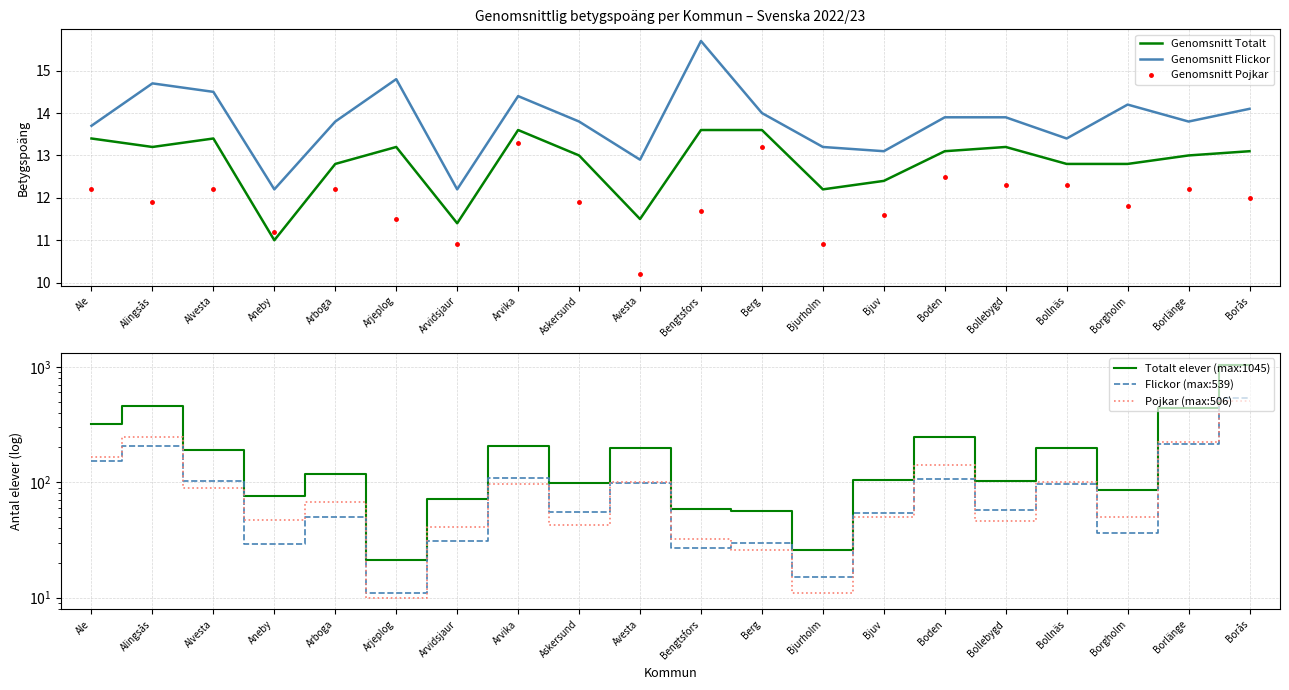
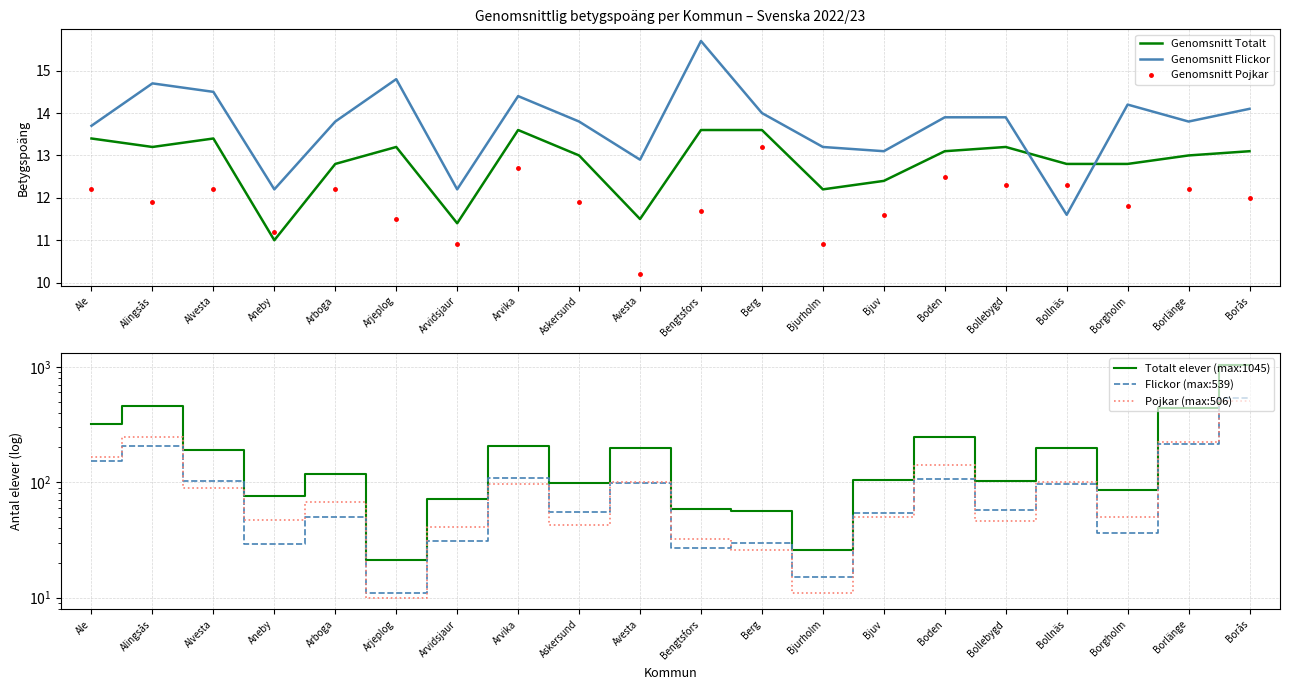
Genomsnittlig betygspoäng per Kommun – Svenska 2022/23, Genomsnitt Pojkar, Arvika: 13.3 -> 12.7
Genomsnittlig betygspoäng per Kommun – Svenska 2022/23, Genomsnitt Flickor, Bollnäs: 13.4 -> 11.6
